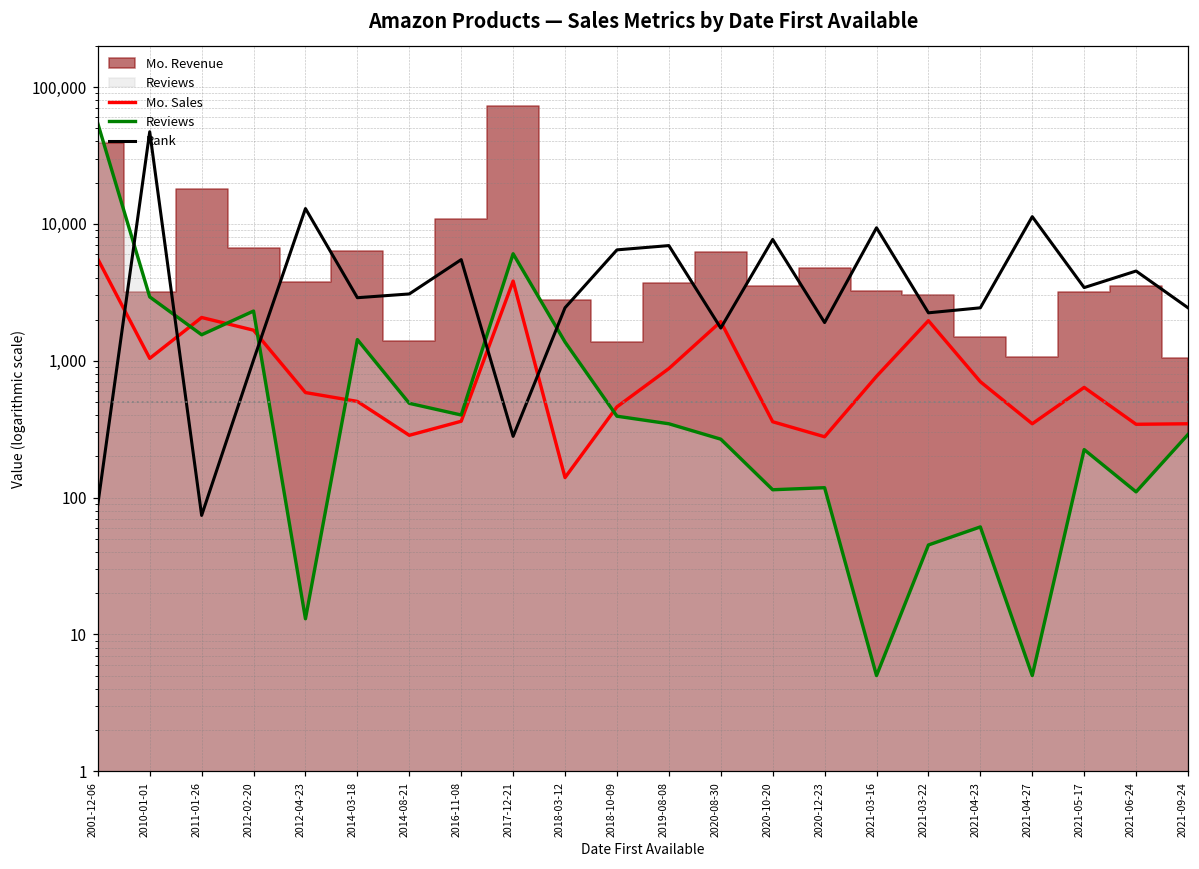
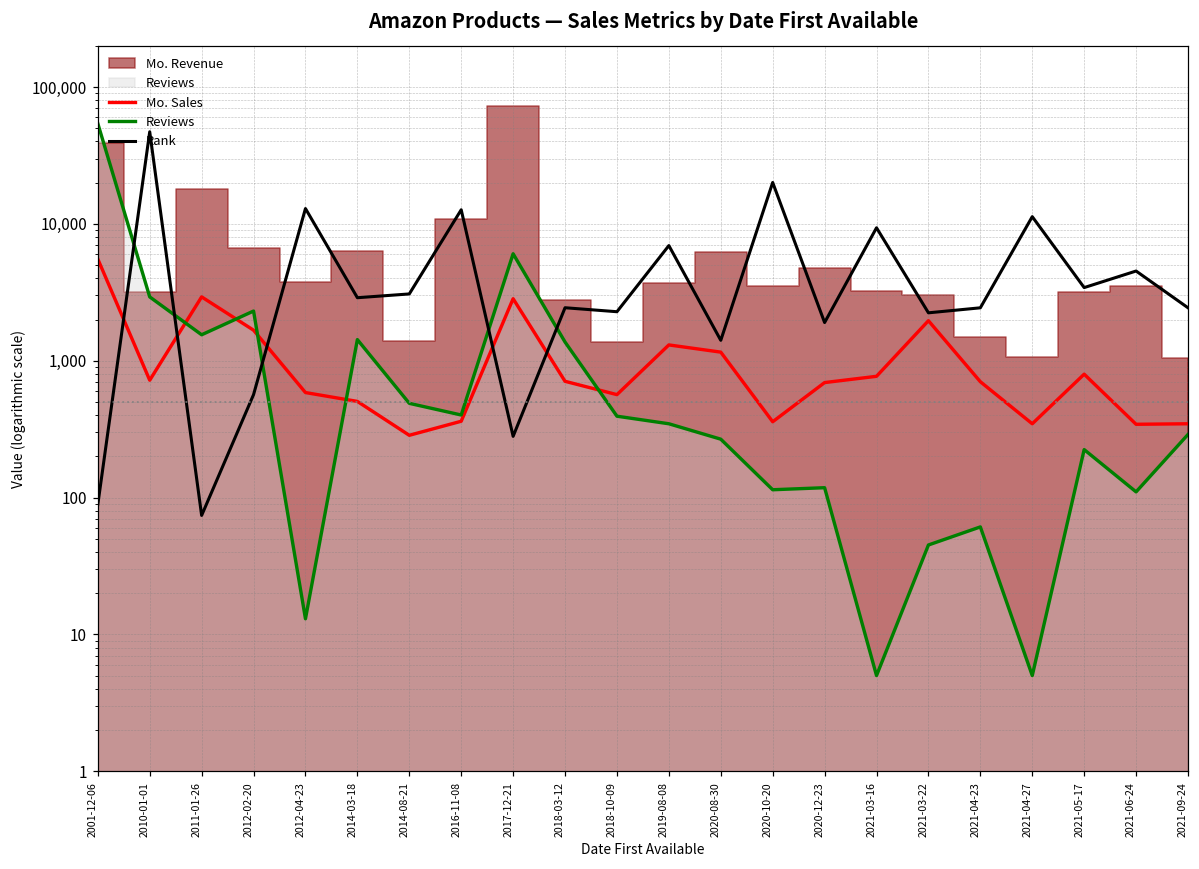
Mo. Sales, 2010-01-01: 1,000 -> 700
Mo. Sales, 2011-01-26: 2,100 -> 2,900
Rank, 2012-02-20: 1,000 -> 600
Rank, 2016-11-08: 5,000 -> 13,000
Mo. Sales, 2017-12-21: 3,800 -> 2,800
Mo. Sales, 2018-03-12: 140 -> 700
Mo. Sales, 2018-10-09: 460 -> 600
Rank, 2018-10-09: 6,000 -> 2,300
Mo. Sales, 2019-08-08: 900 -> 1,300
Mo. Sales, 2020-08-30: 1,900 -> 1,200
Rank, 2020-08-30: 1,700 -> 1,400
Rank, 2020-10-20: 8,000 -> 20,000
Mo. Sales, 2020-12-23: 280 -> 700
Mo. Sales, 2021-05-17: 600 -> 800
